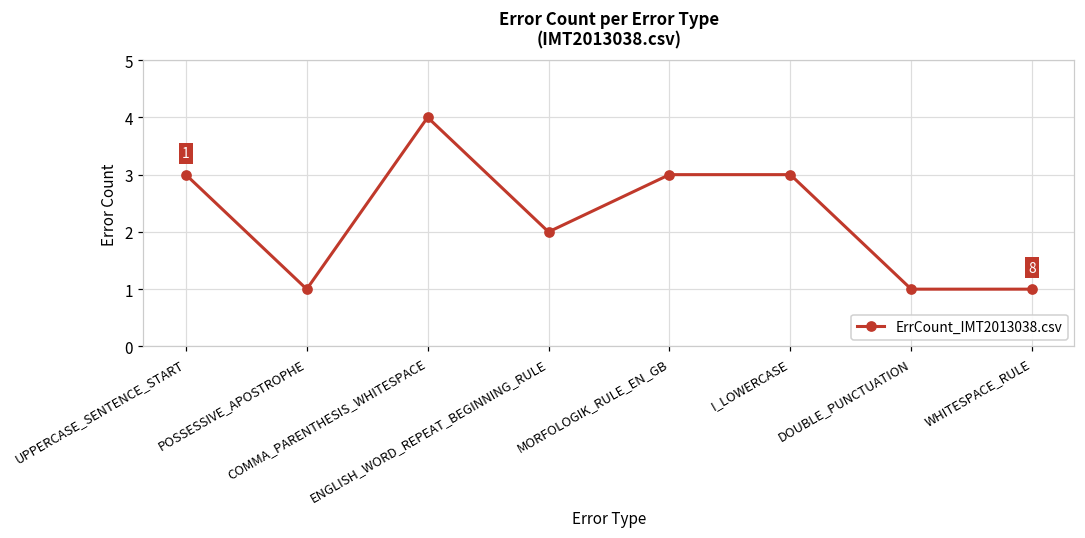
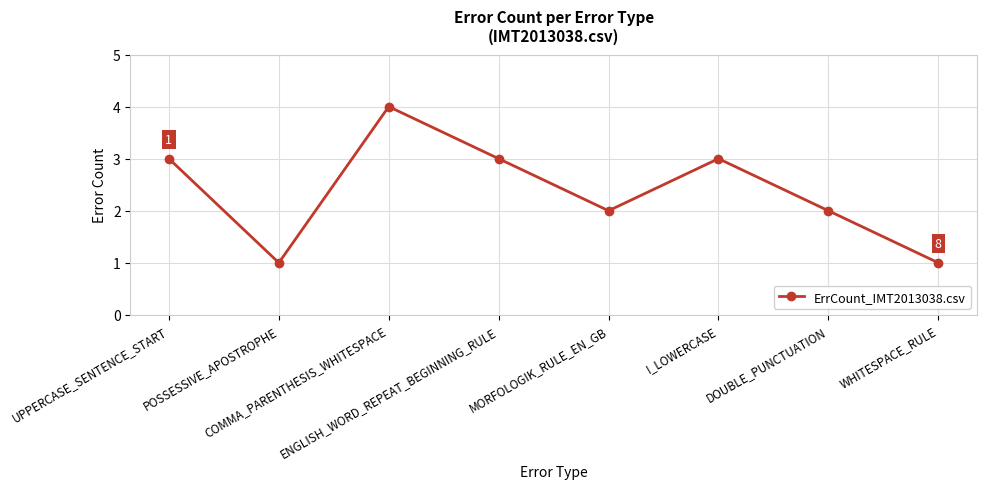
ENGLISH_WORD_REPEAT_BEGINNING_RULE: 2 -> 3
MORFOLOGIK_RULE_EN_GB: 3 -> 2
DOUBLE_PUNCTUATION: 1 -> 2
